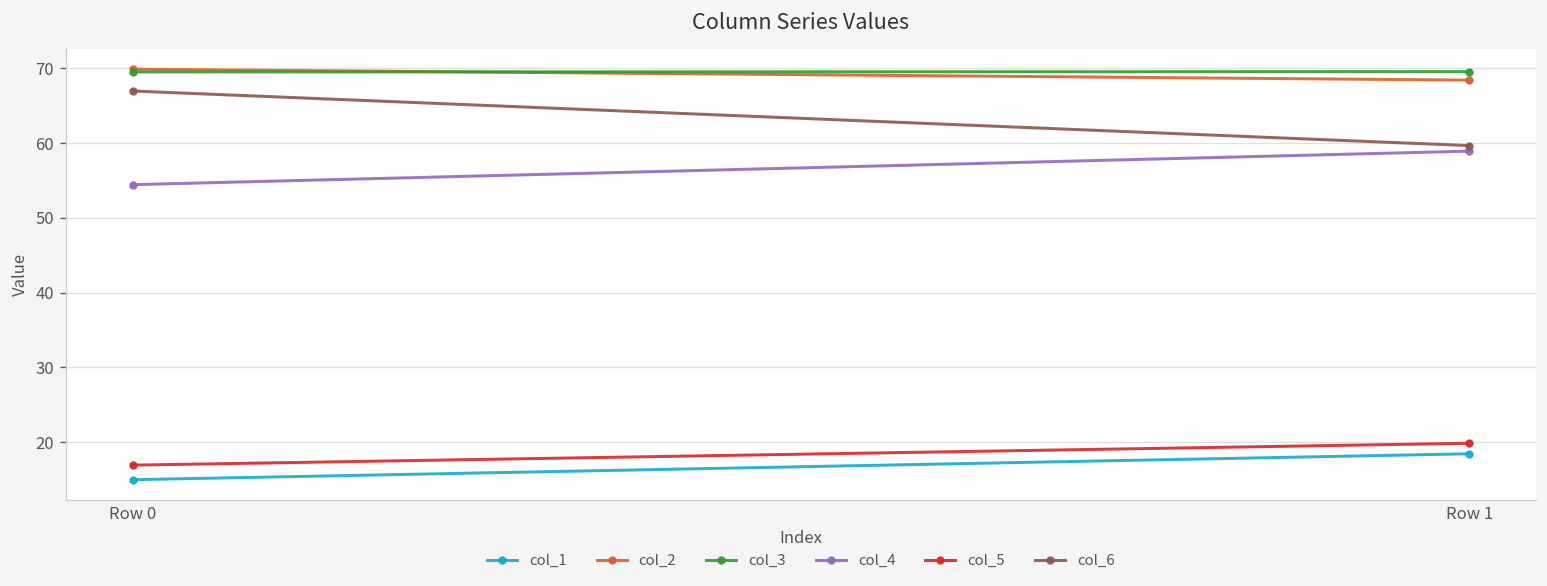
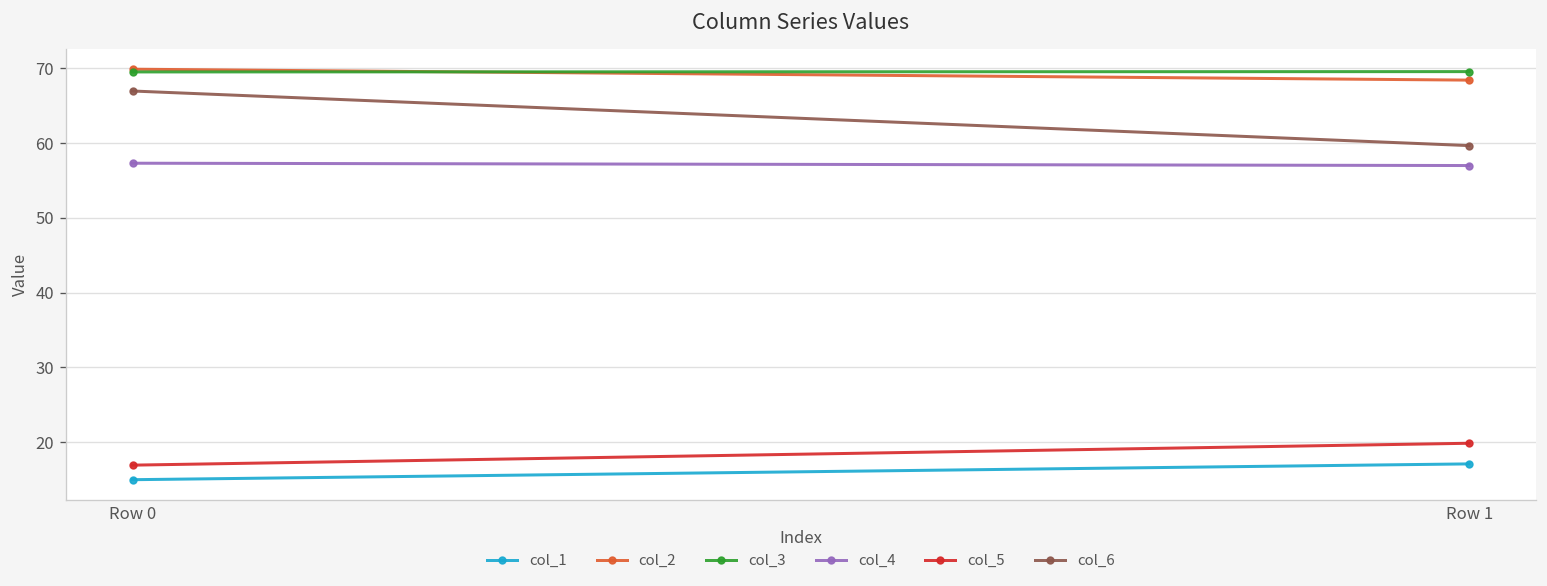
col_4, Row 0: 54 -> 57
col_1, Row 1: 18 -> 17
col_4, Row 1: 59 -> 57
